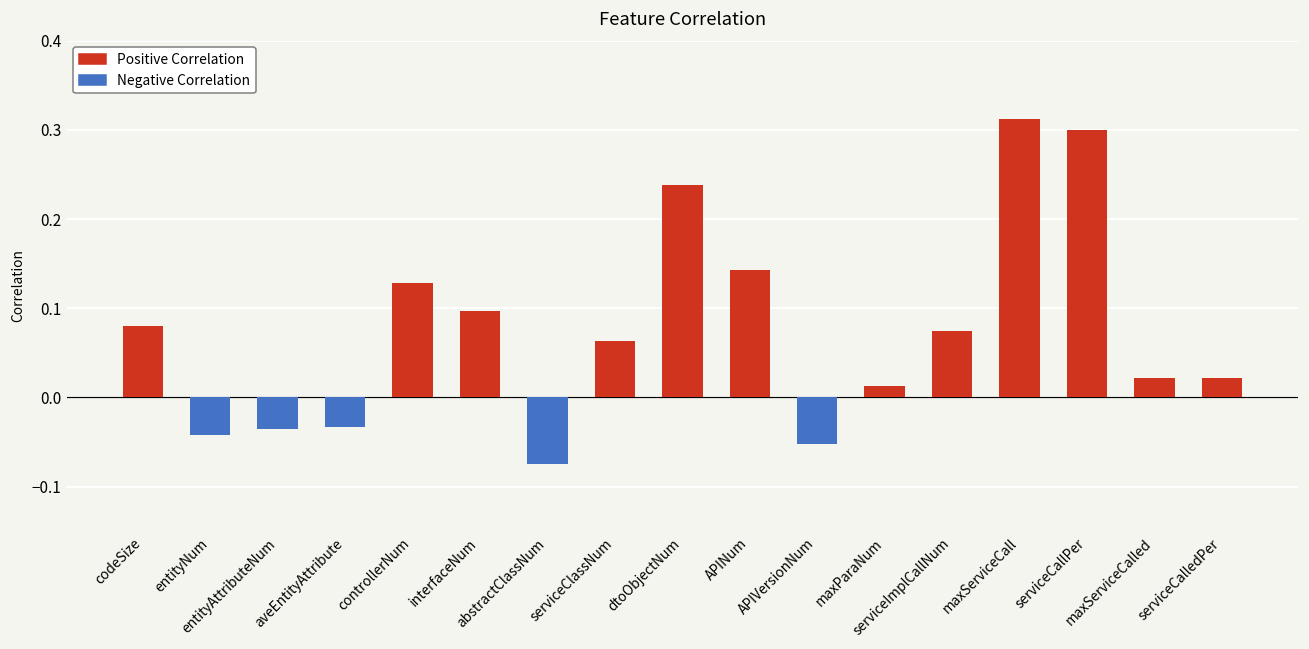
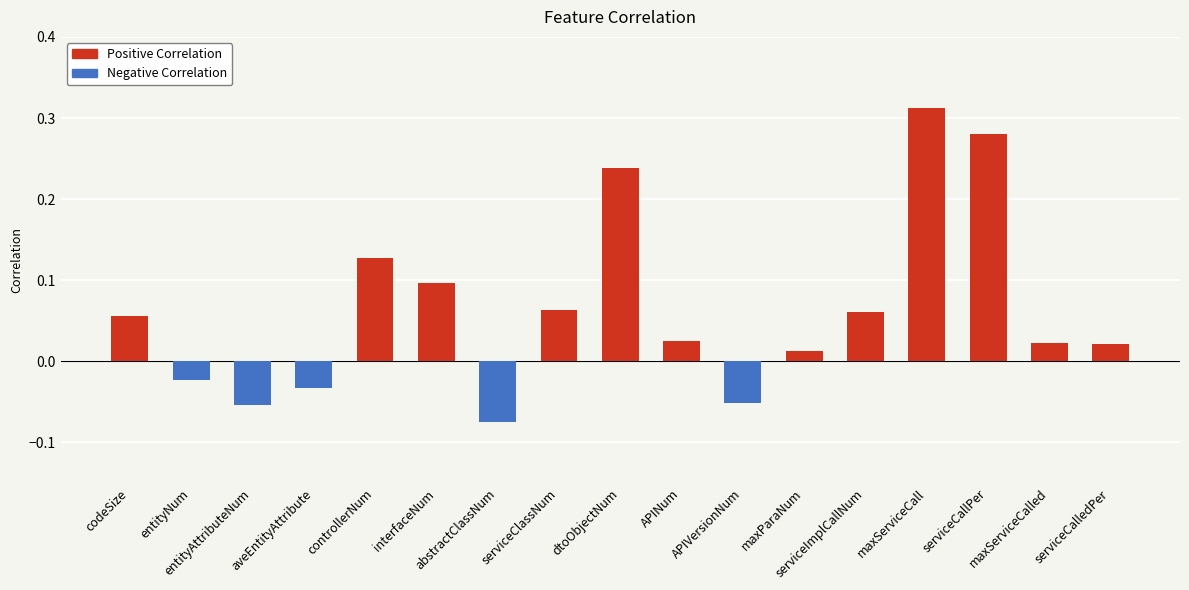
Positive Correlation, codeSize: 0.08 -> 0.06
Negative Correlation, entityNum: -0.04 -> -0.02
Negative Correlation, entityAttributeNum: -0.04 -> -0.05
Positive Correlation, APINum: 0.14 -> 0.02
Positive Correlation, serviceImplCallNum: 0.07 -> 0.06
Positive Correlation, serviceCallPer: 0.30 -> 0.28
